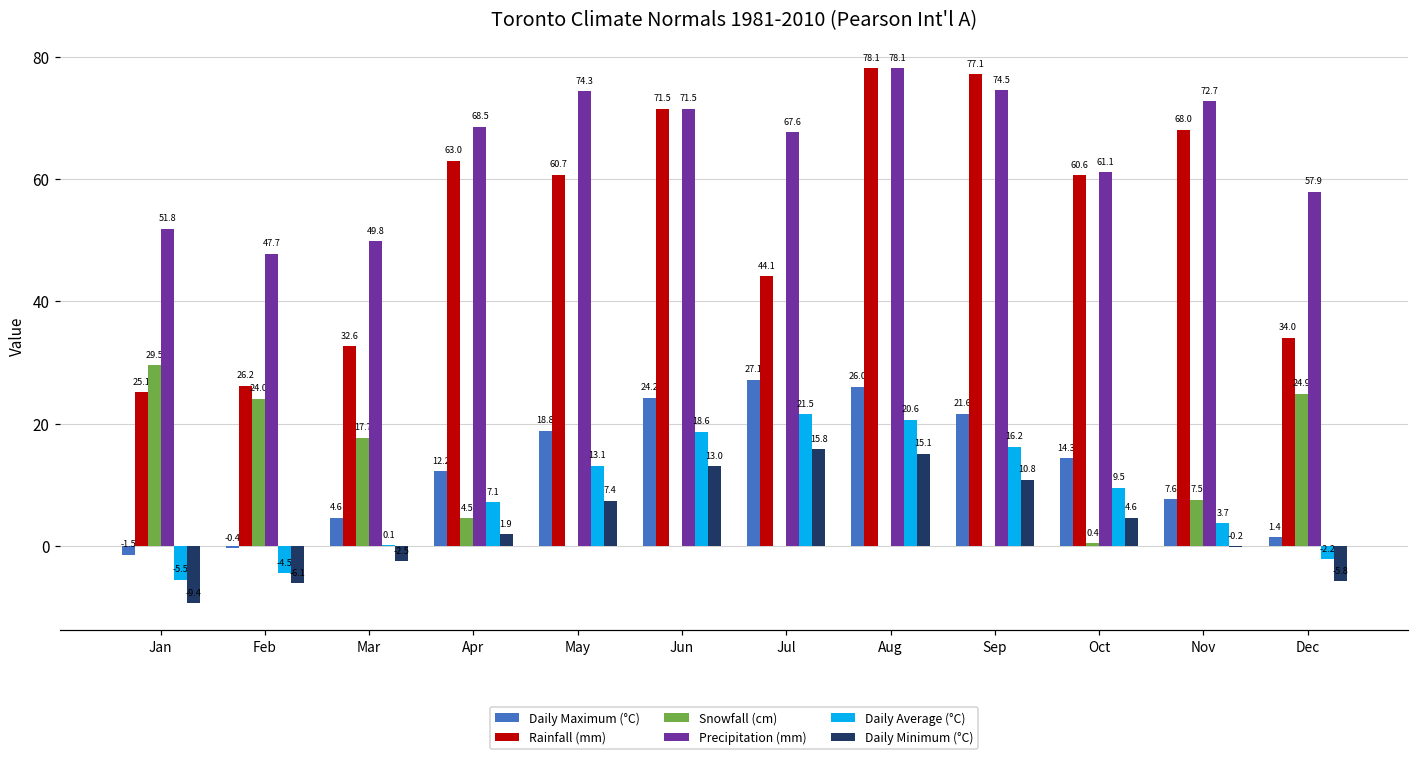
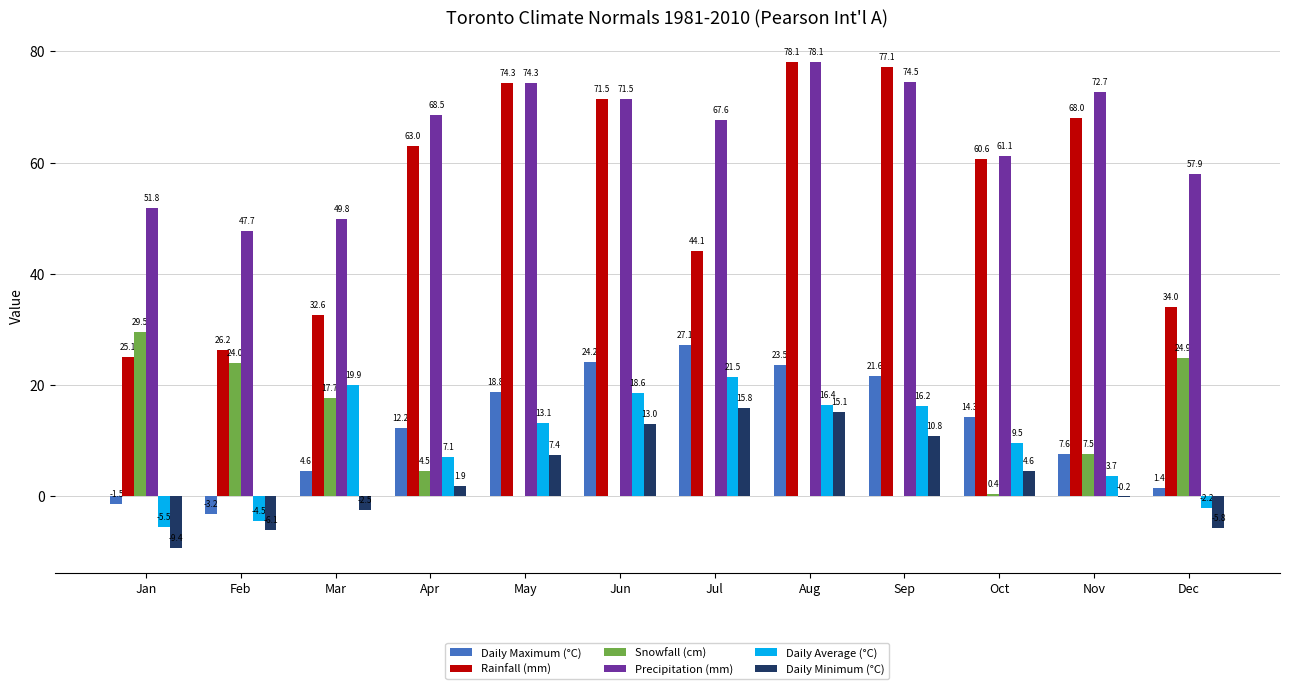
Daily Maximum (°C), Feb: -0.4 -> -3.2
Daily Average (°C), Mar: 0.1 -> 19.9
Rainfall (mm), May: 60.7 -> 74.3
Daily Maximum (°C), Aug: 26.0 -> 23.5
Daily Average (°C), Aug: 20.6 -> 16.4
